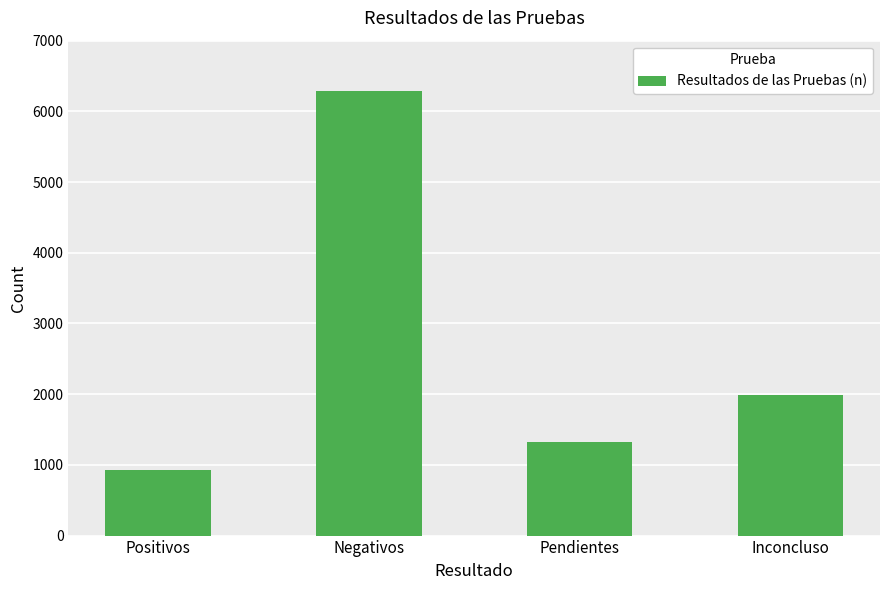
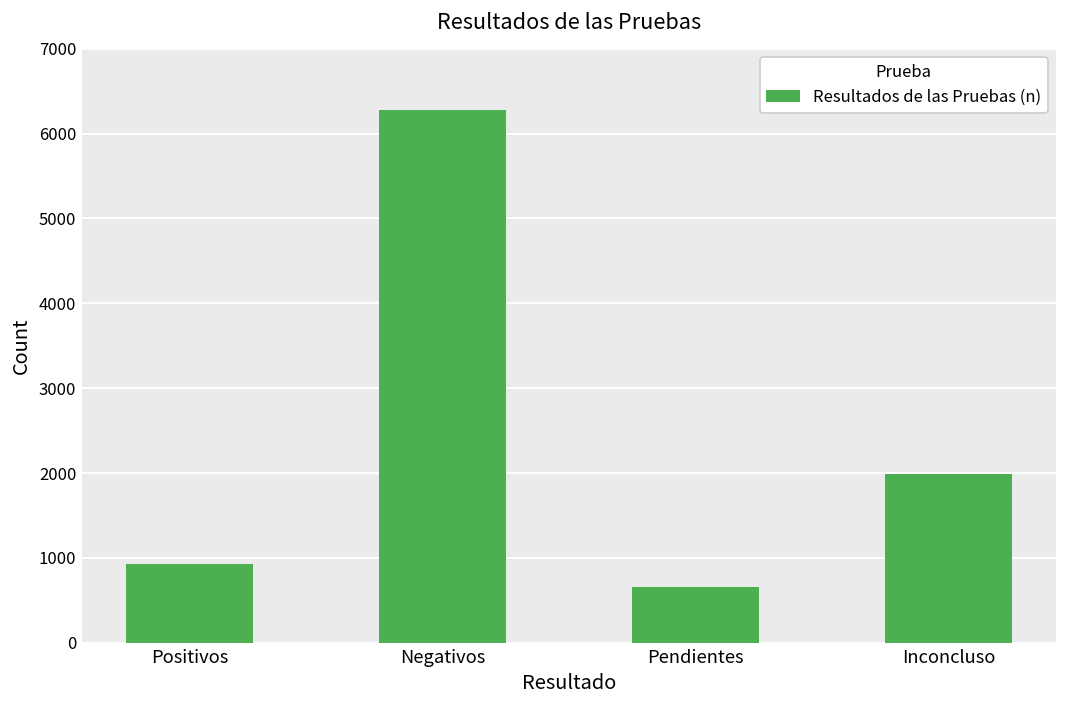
Pendientes: 1300 -> 700
